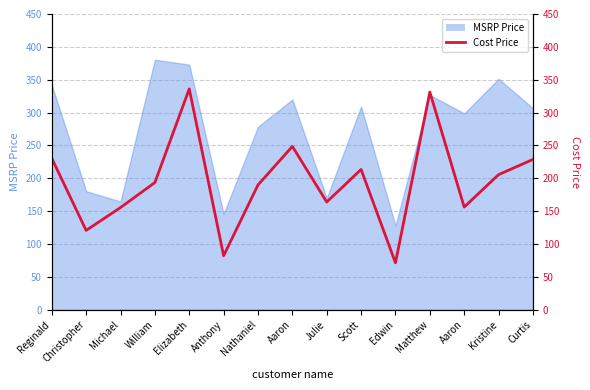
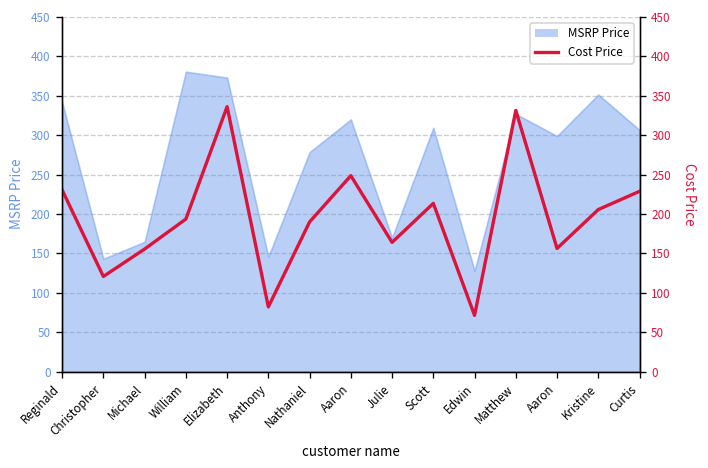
MSRP Price, Christopher: 180 -> 140
